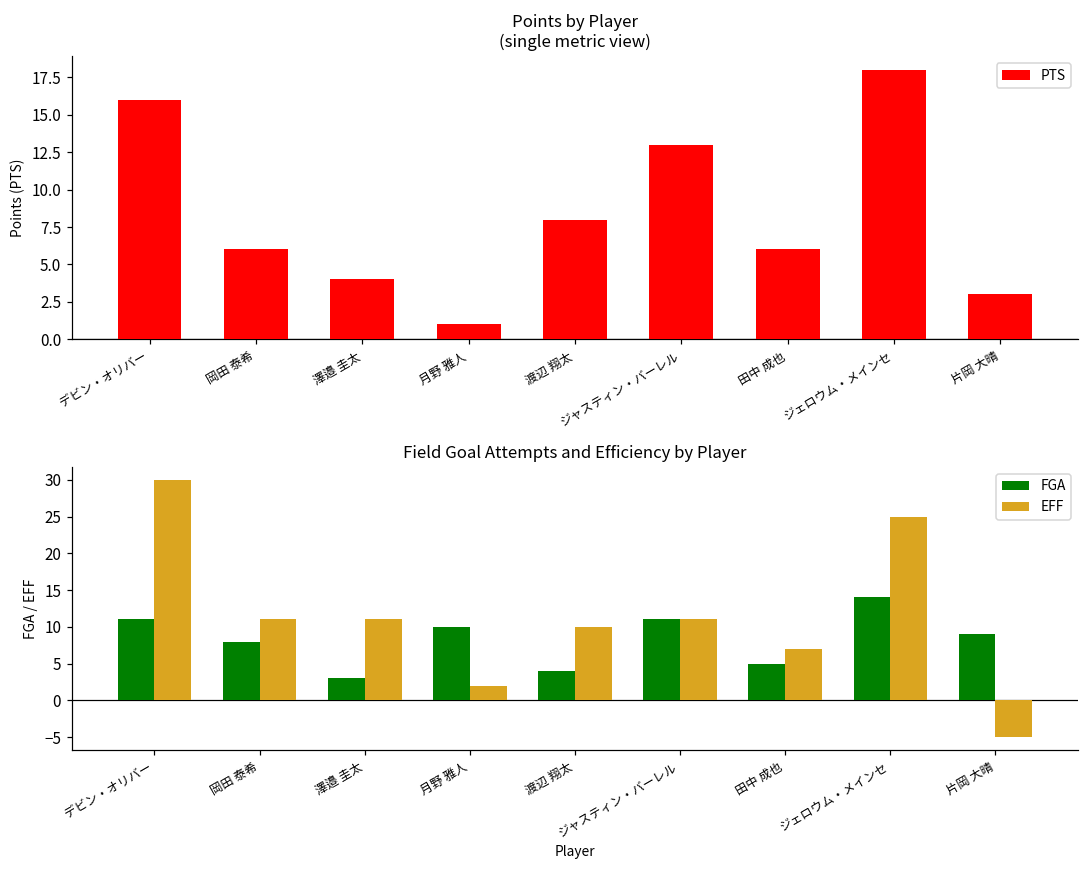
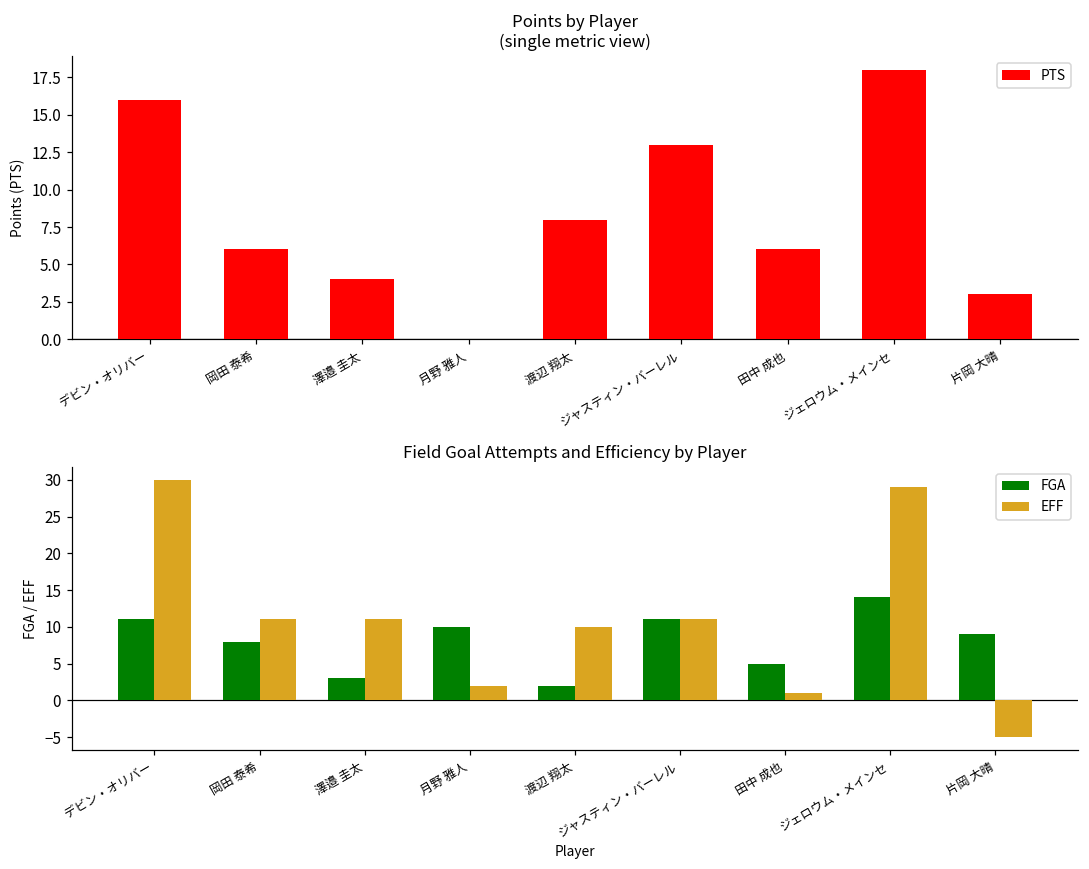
Points by Player (single metric view), 月野 雅人: 1 -> 0
Field Goal Attempts and Efficiency by Player, FGA, 渡辺 翔太: 4 -> 2
Field Goal Attempts and Efficiency by Player, EFF, 田中 成也: 7 -> 1
Field Goal Attempts and Efficiency by Player, EFF, ジェロウム・メインセ: 25 -> 29
